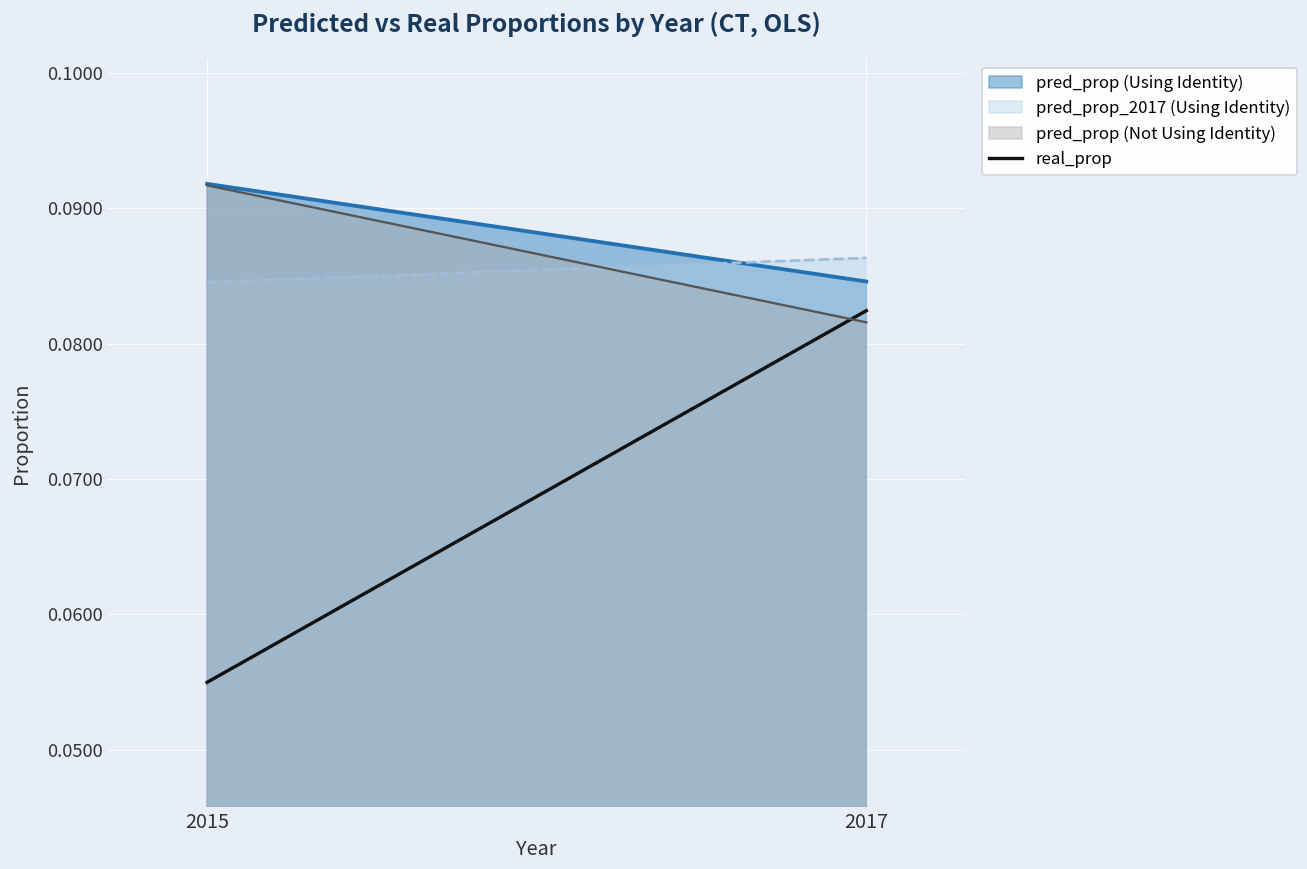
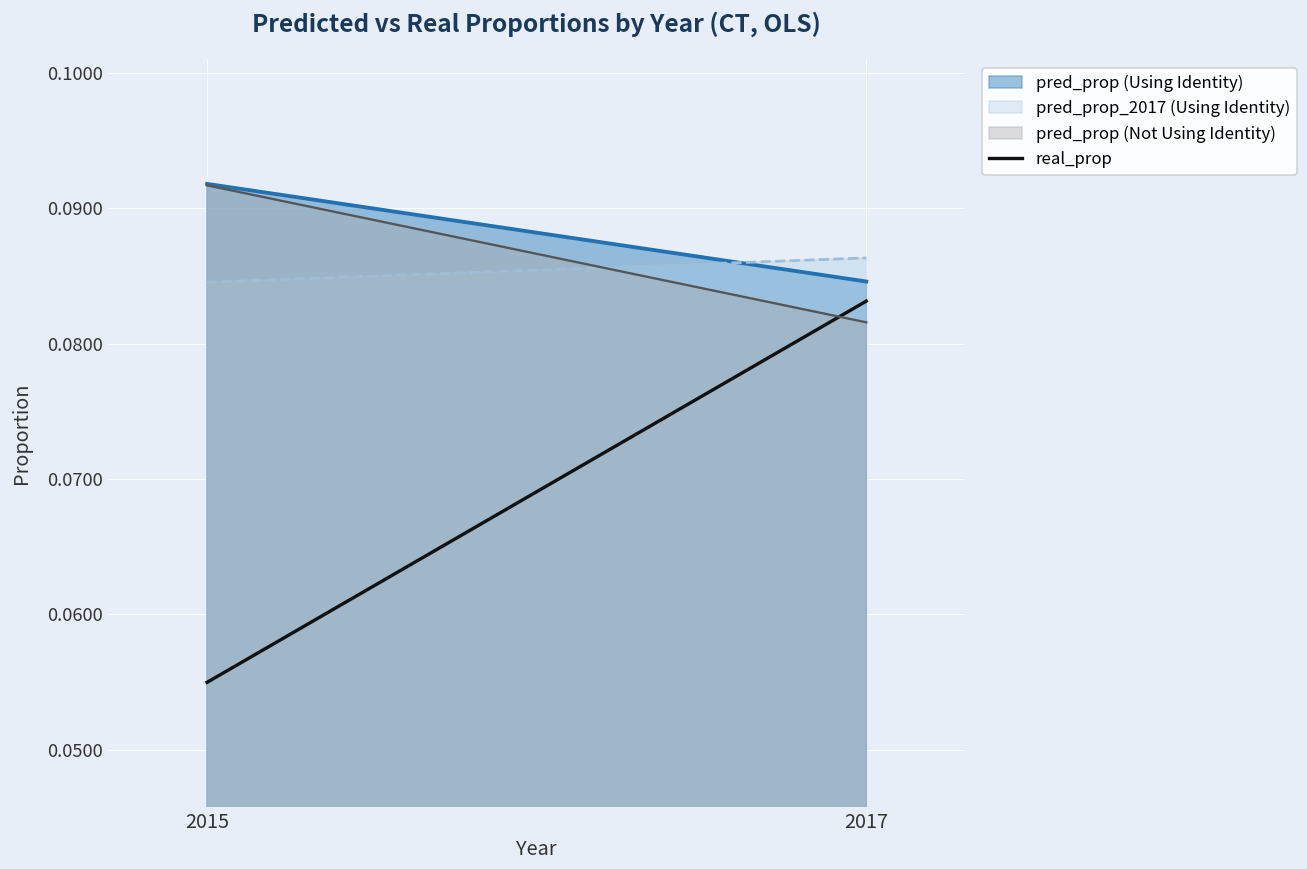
real_prop, 2017: 0.0824 -> 0.0831
